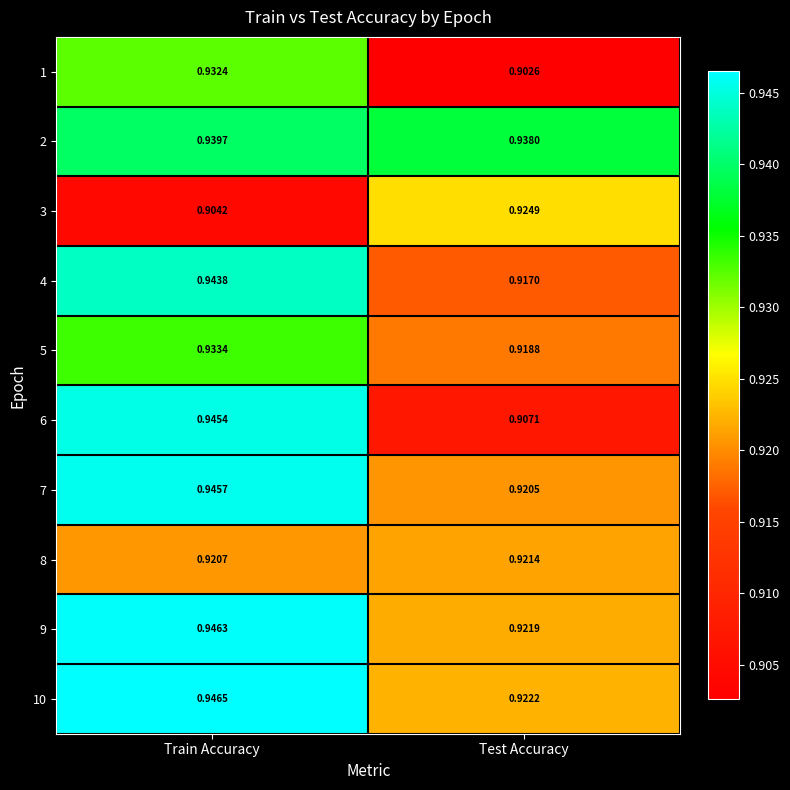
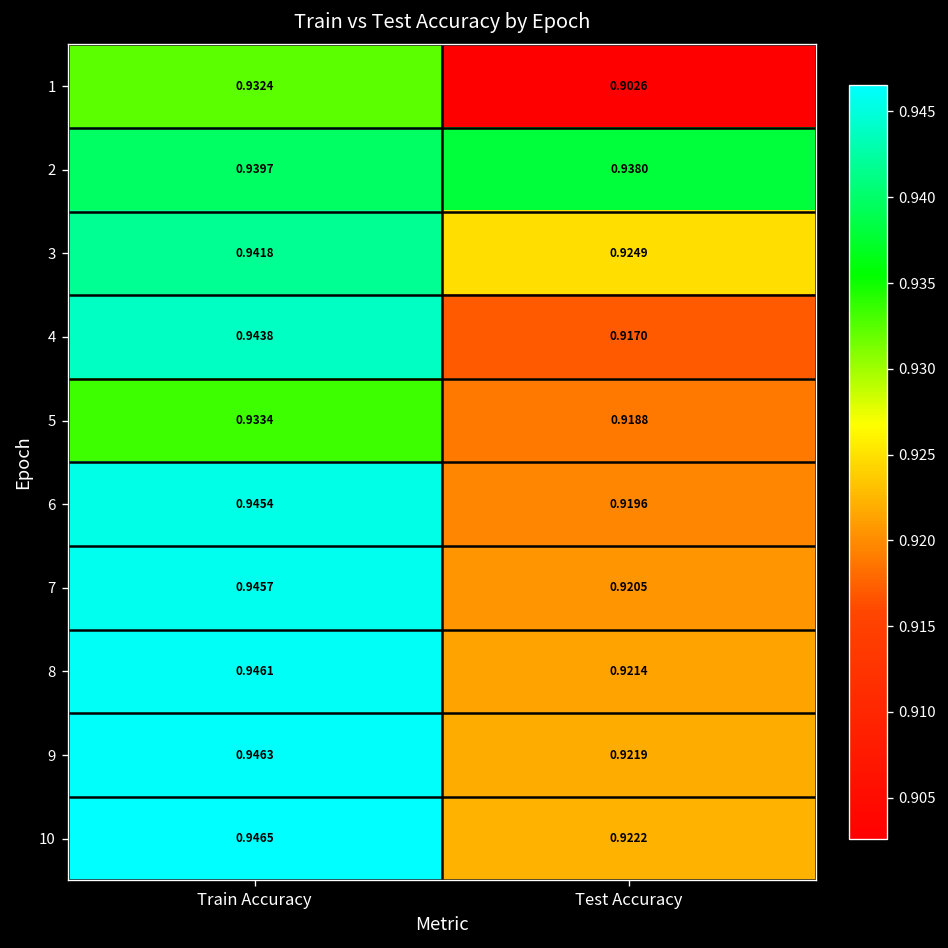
3, Train Accuracy: 0.9042 -> 0.9418
6, Test Accuracy: 0.9071 -> 0.9196
8, Train Accuracy: 0.9207 -> 0.9461
